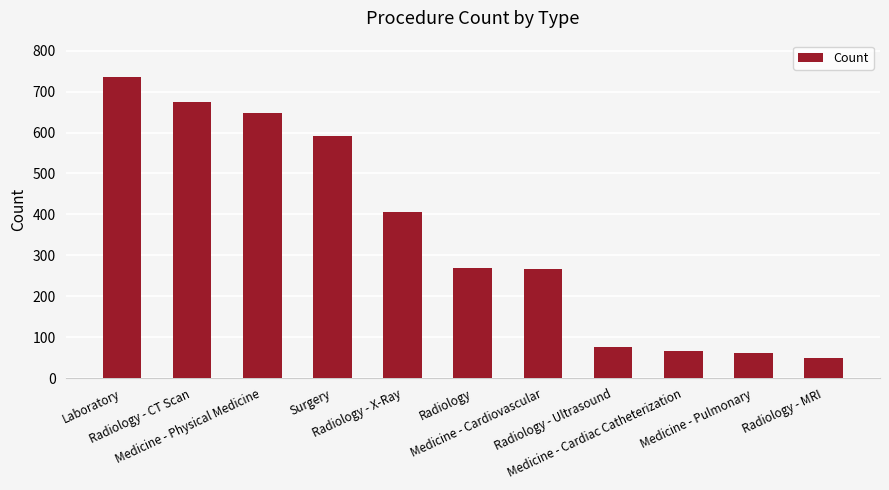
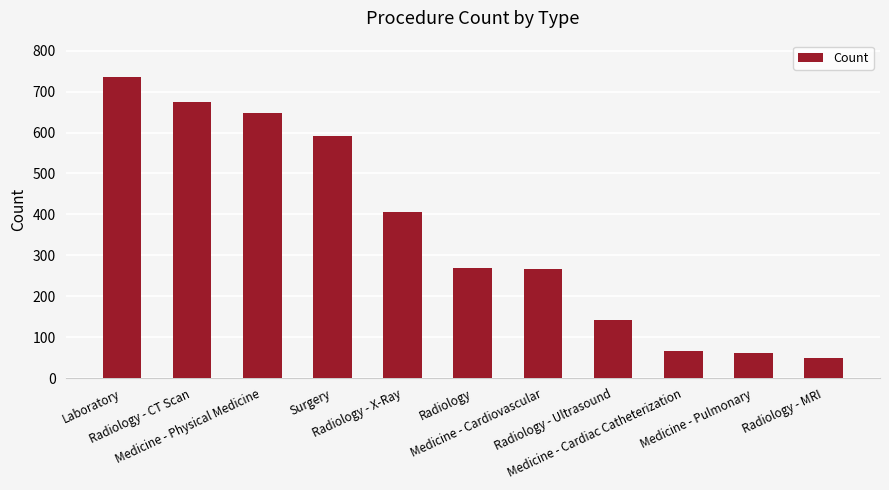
Radiology - Ultrasound: 80 -> 140
